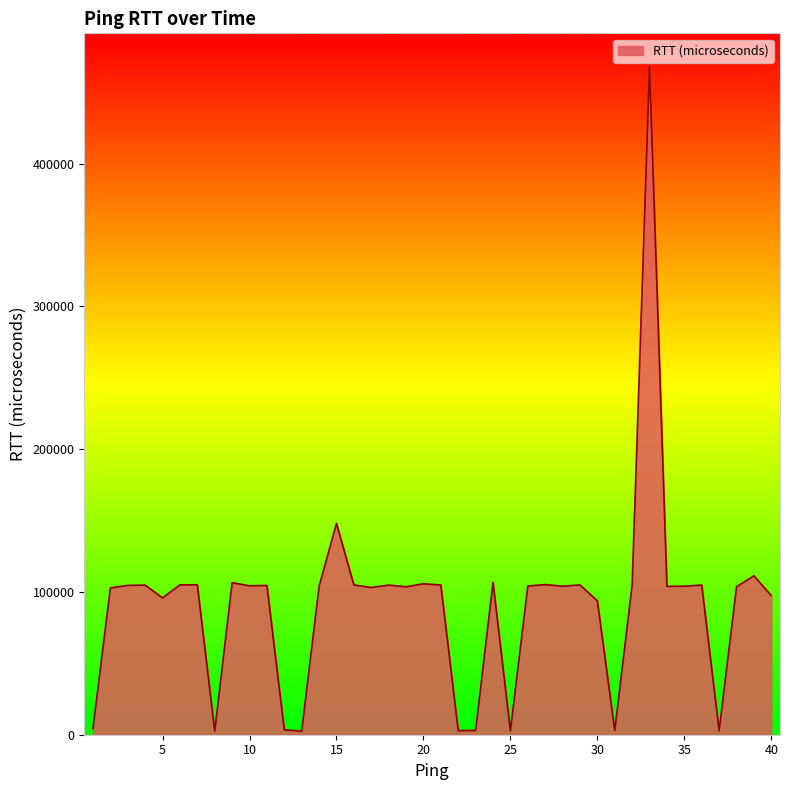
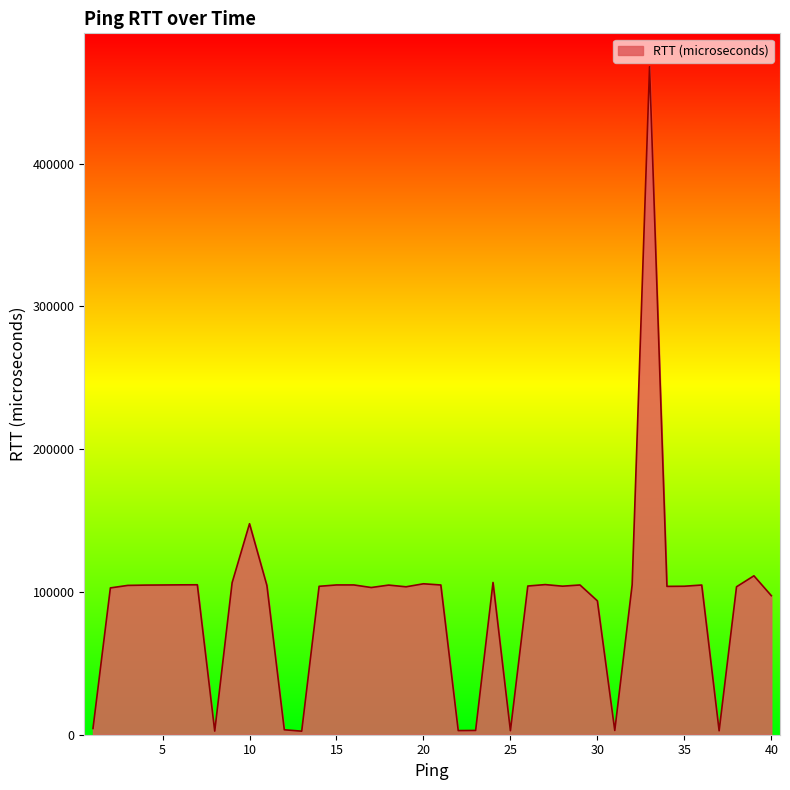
5: 96000 -> 105000
10: 104000 -> 148000
15: 148000 -> 105000
